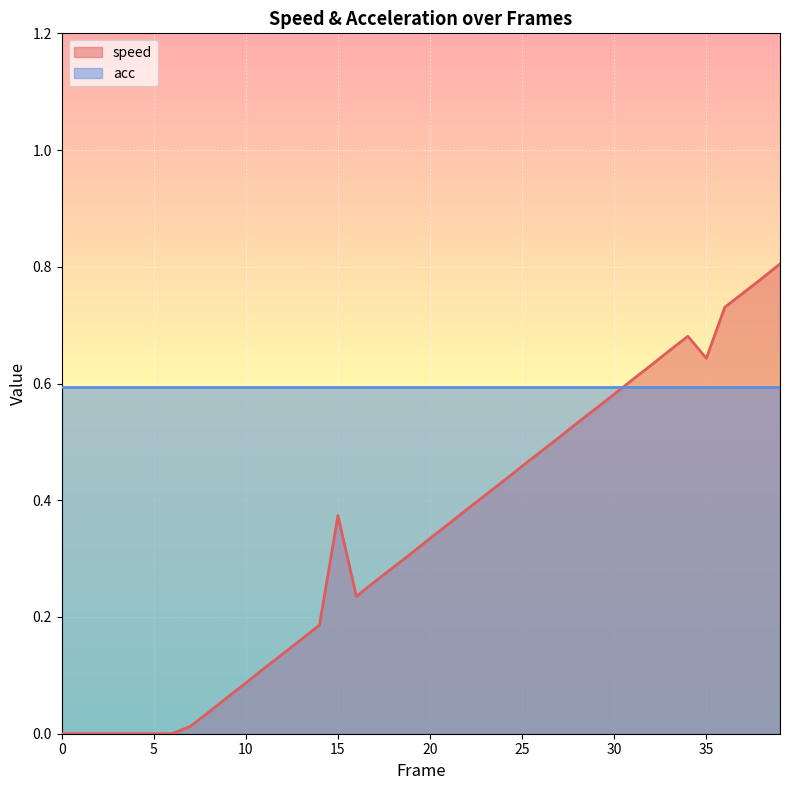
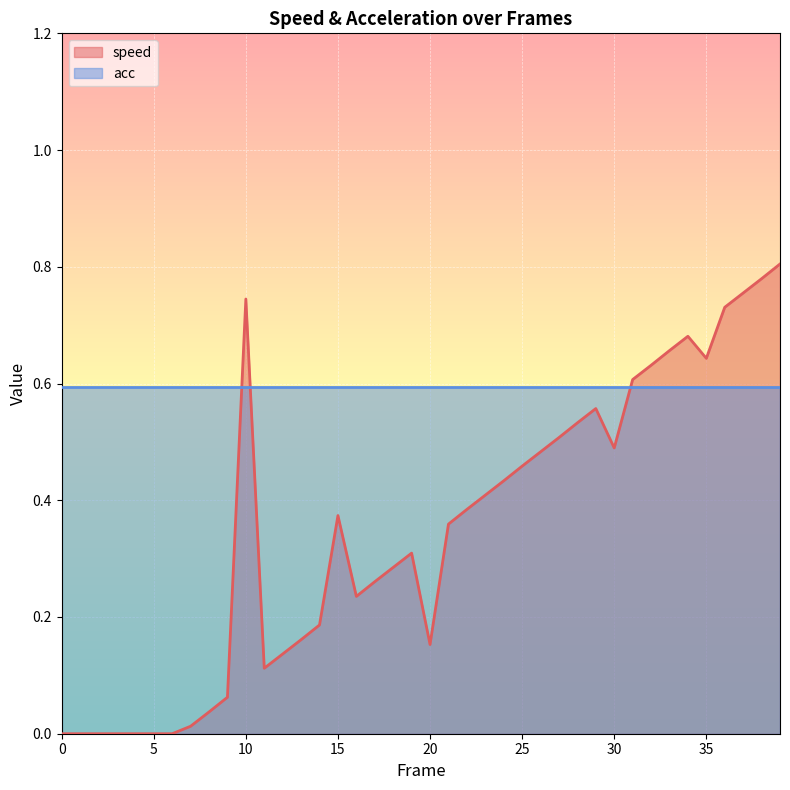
speed, 10: 0.09 -> 0.74
speed, 20: 0.33 -> 0.15
speed, 30: 0.58 -> 0.49
